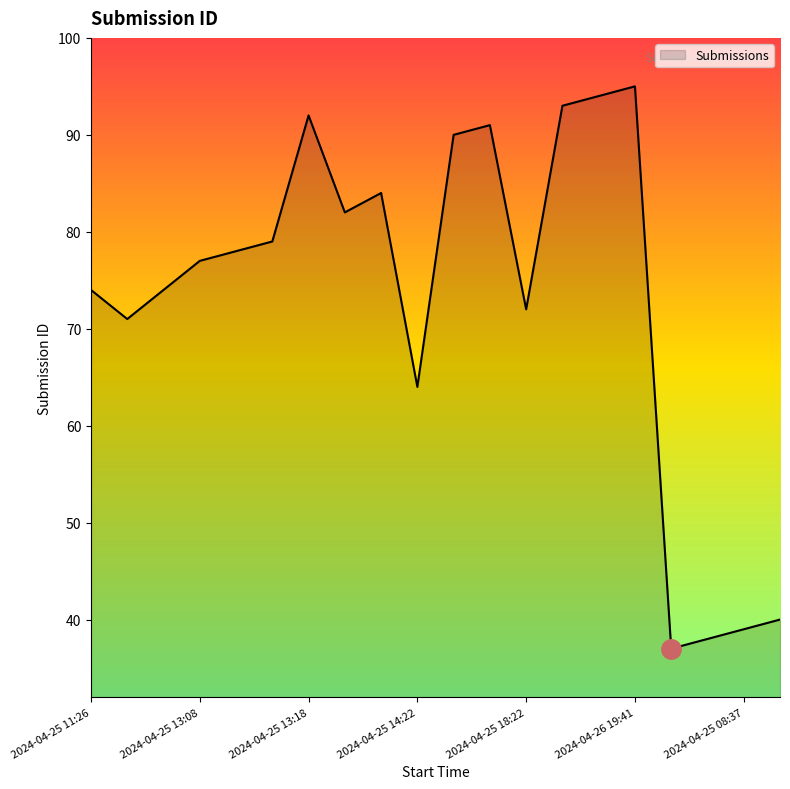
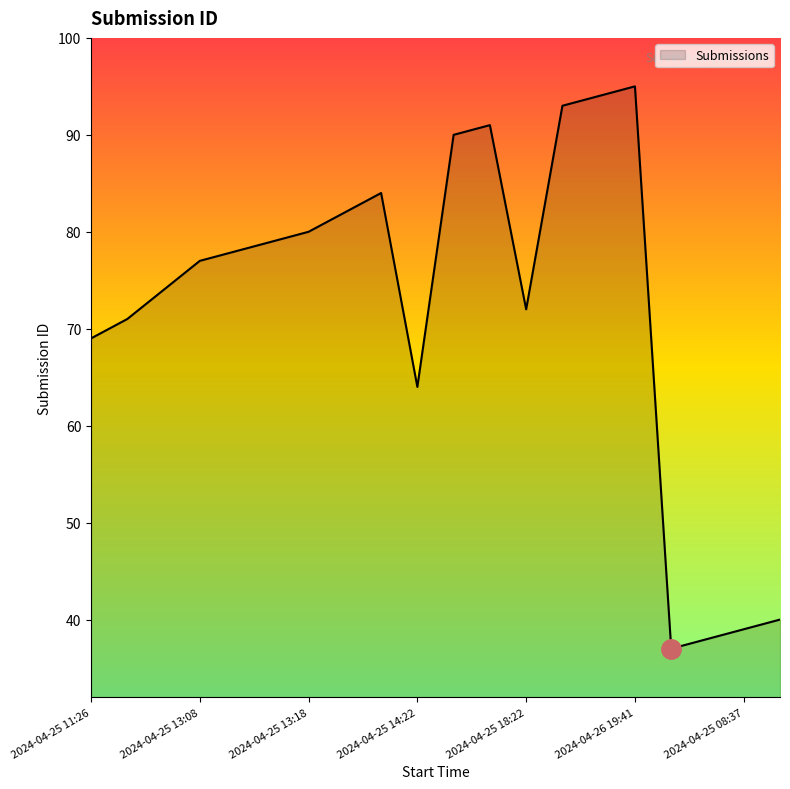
Submissions, 2024-04-25 11:26: 74 -> 69
Submissions, 2024-04-25 13:18: 92 -> 80
